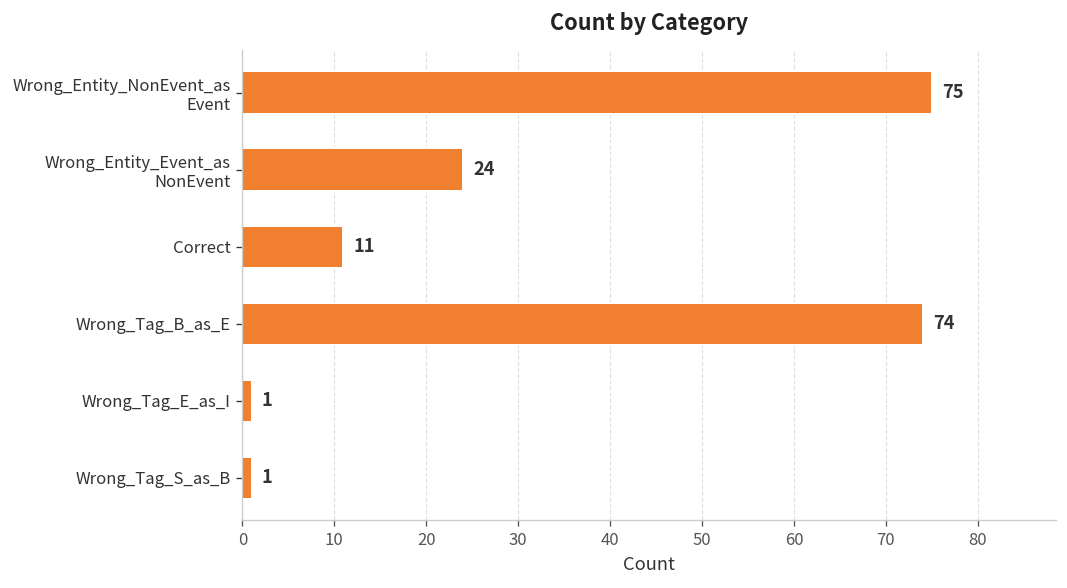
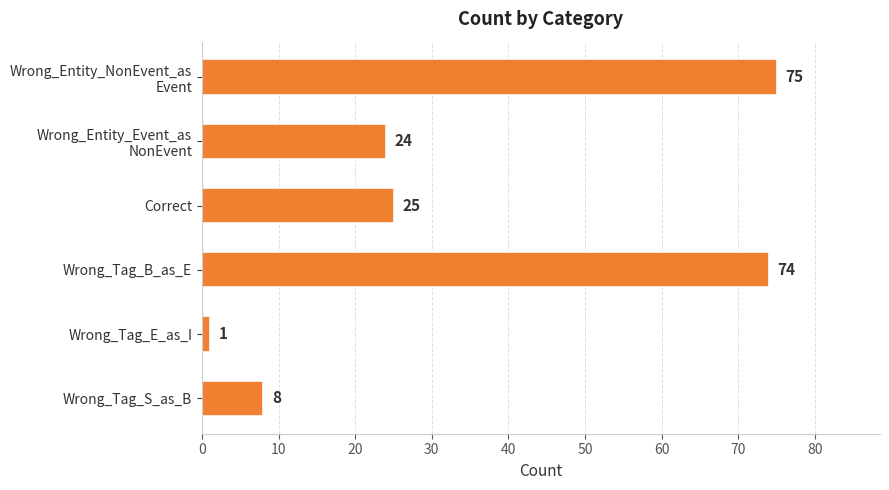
Correct: 11 -> 25
Wrong_Tag_S_as_B: 1 -> 8
